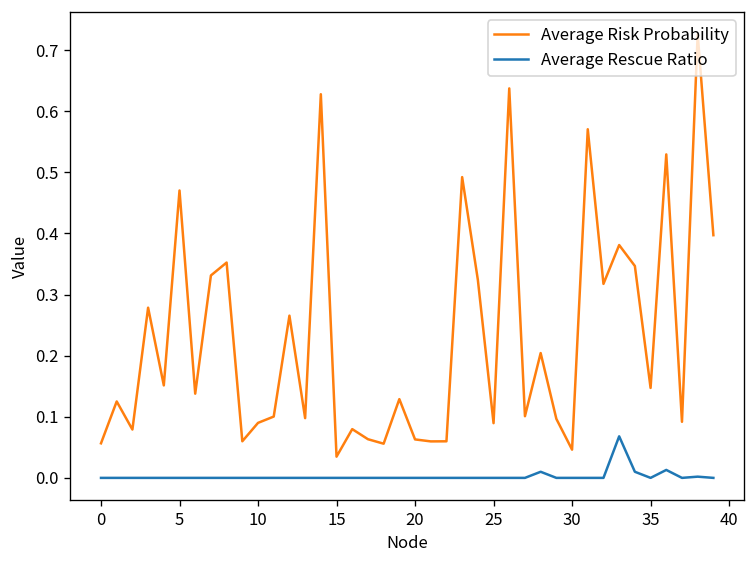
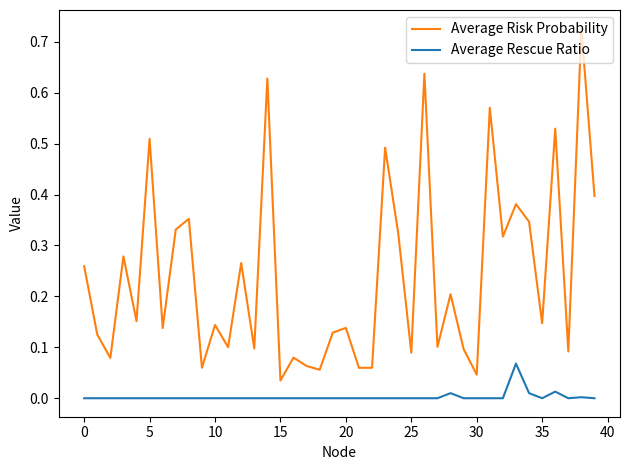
Average Risk Probability, 0: 0.06 -> 0.26
Average Risk Probability, 5: 0.47 -> 0.51
Average Risk Probability, 10: 0.09 -> 0.14
Average Risk Probability, 20: 0.06 -> 0.14
